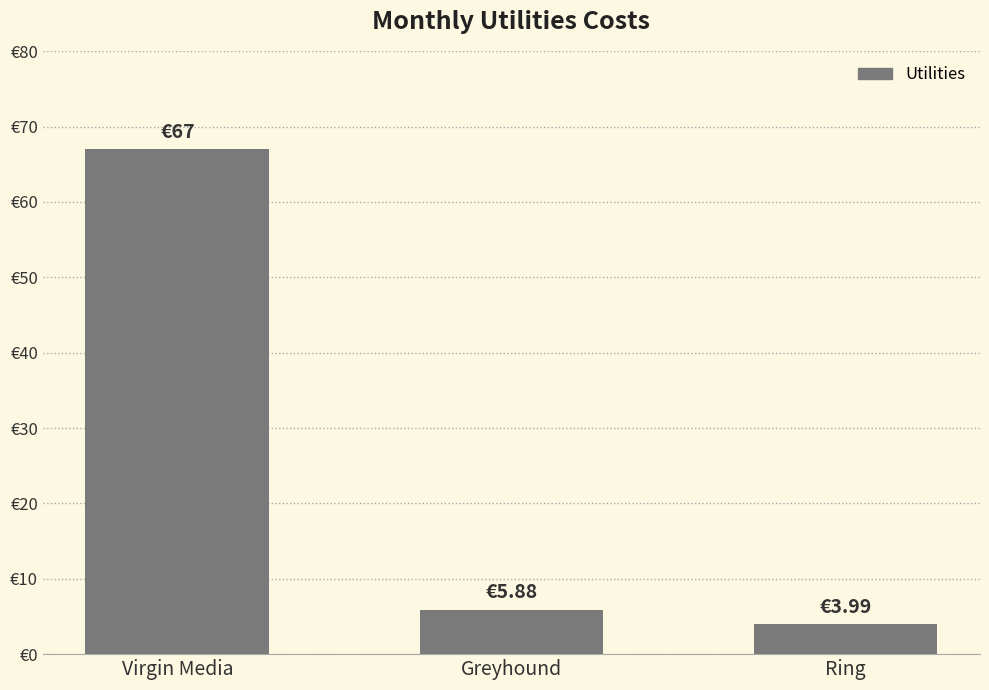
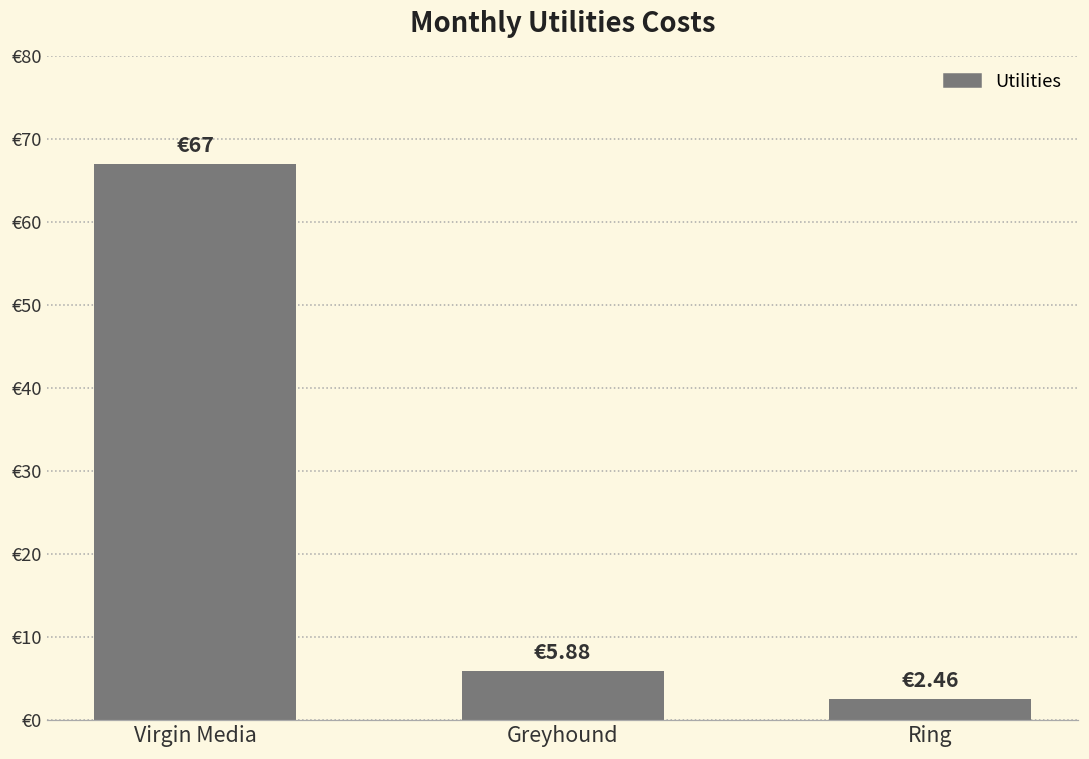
Ring: €3.99 -> €2.46
